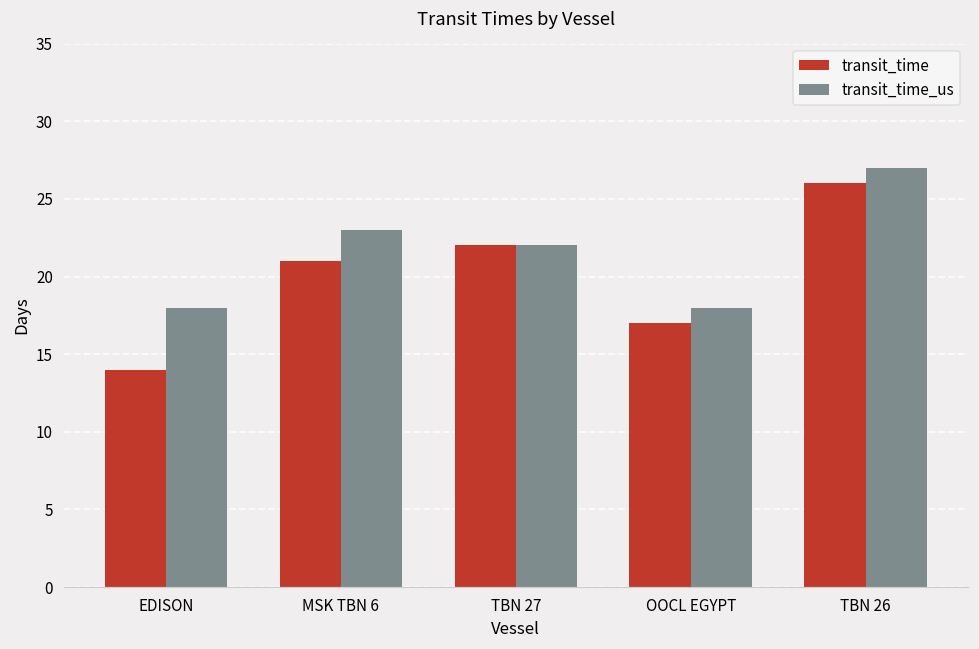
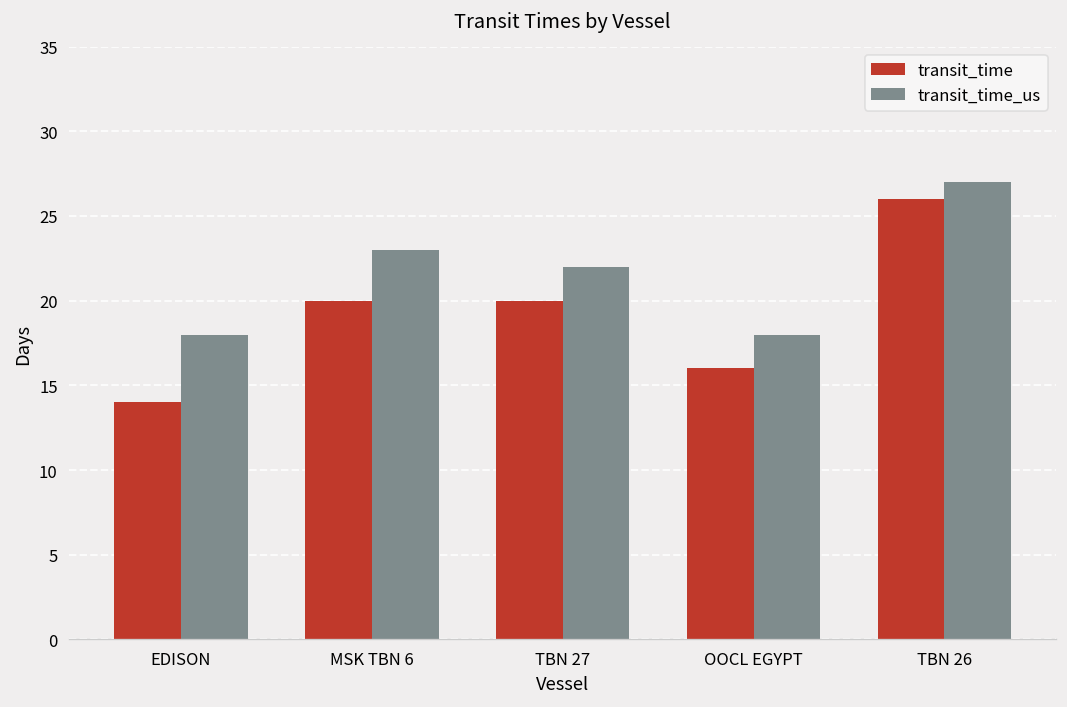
transit_time, MSK TBN 6: 21 -> 20
transit_time, TBN 27: 22 -> 20
transit_time, OOCL EGYPT: 17 -> 16
